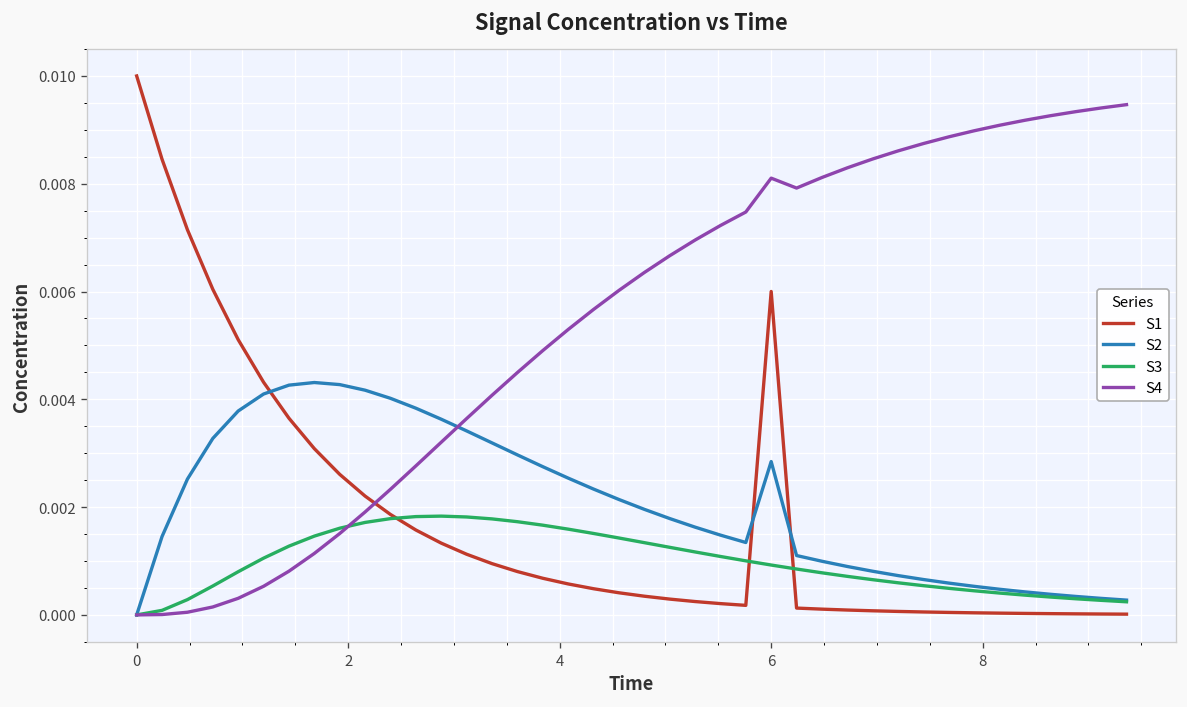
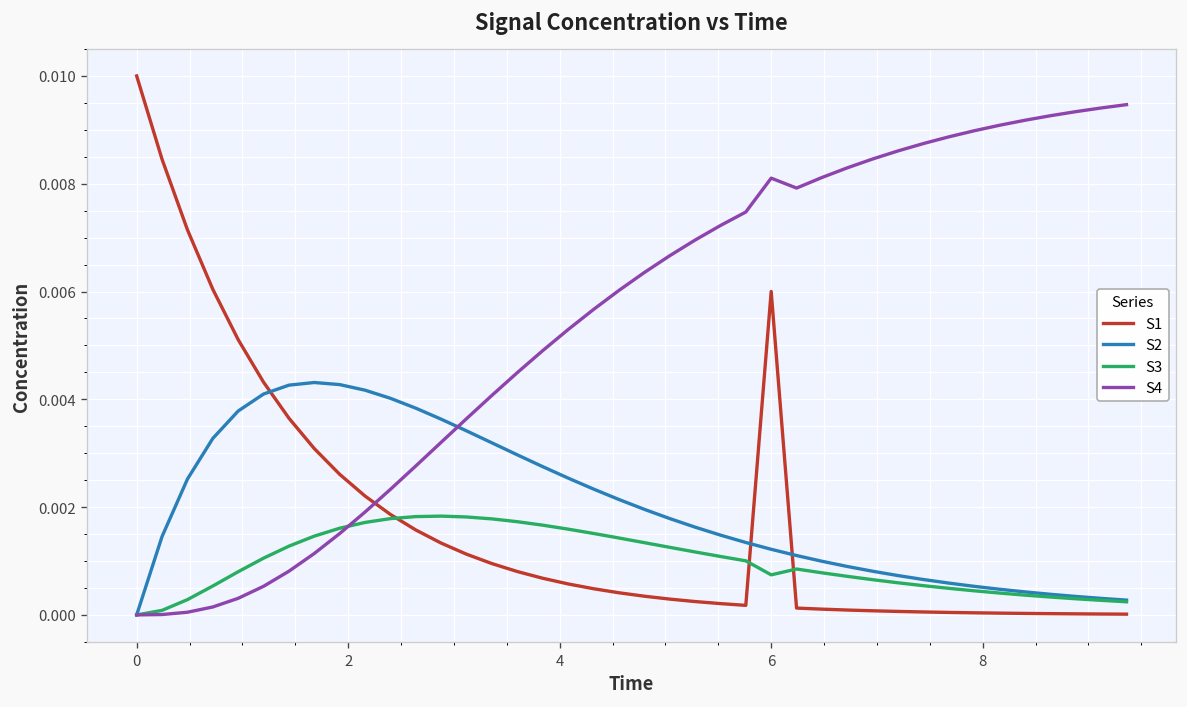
S2, 6: 0.0028 -> 0.0012
S3, 6: 0.0009 -> 0.0007
